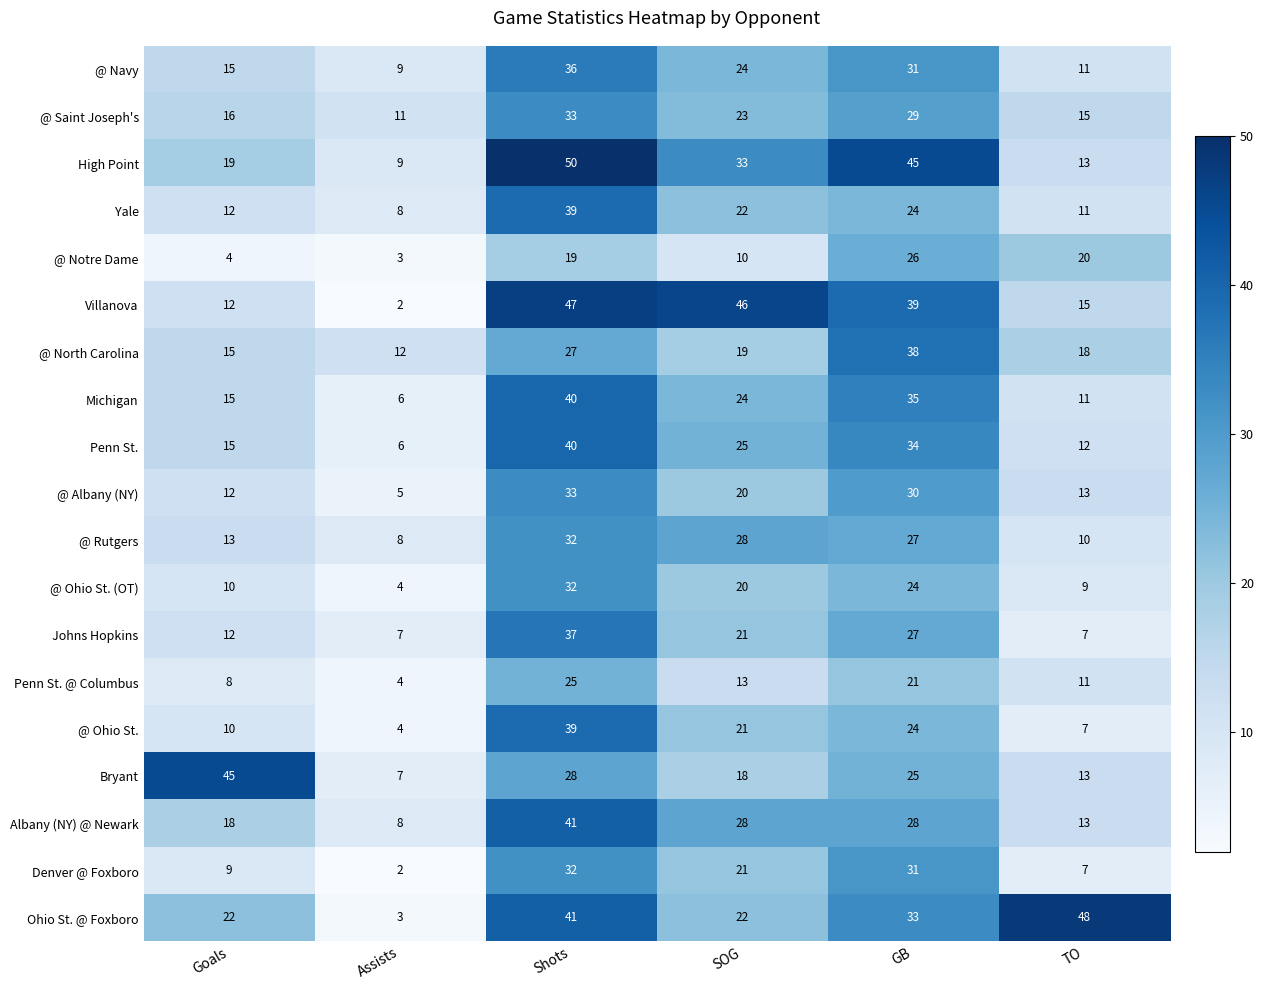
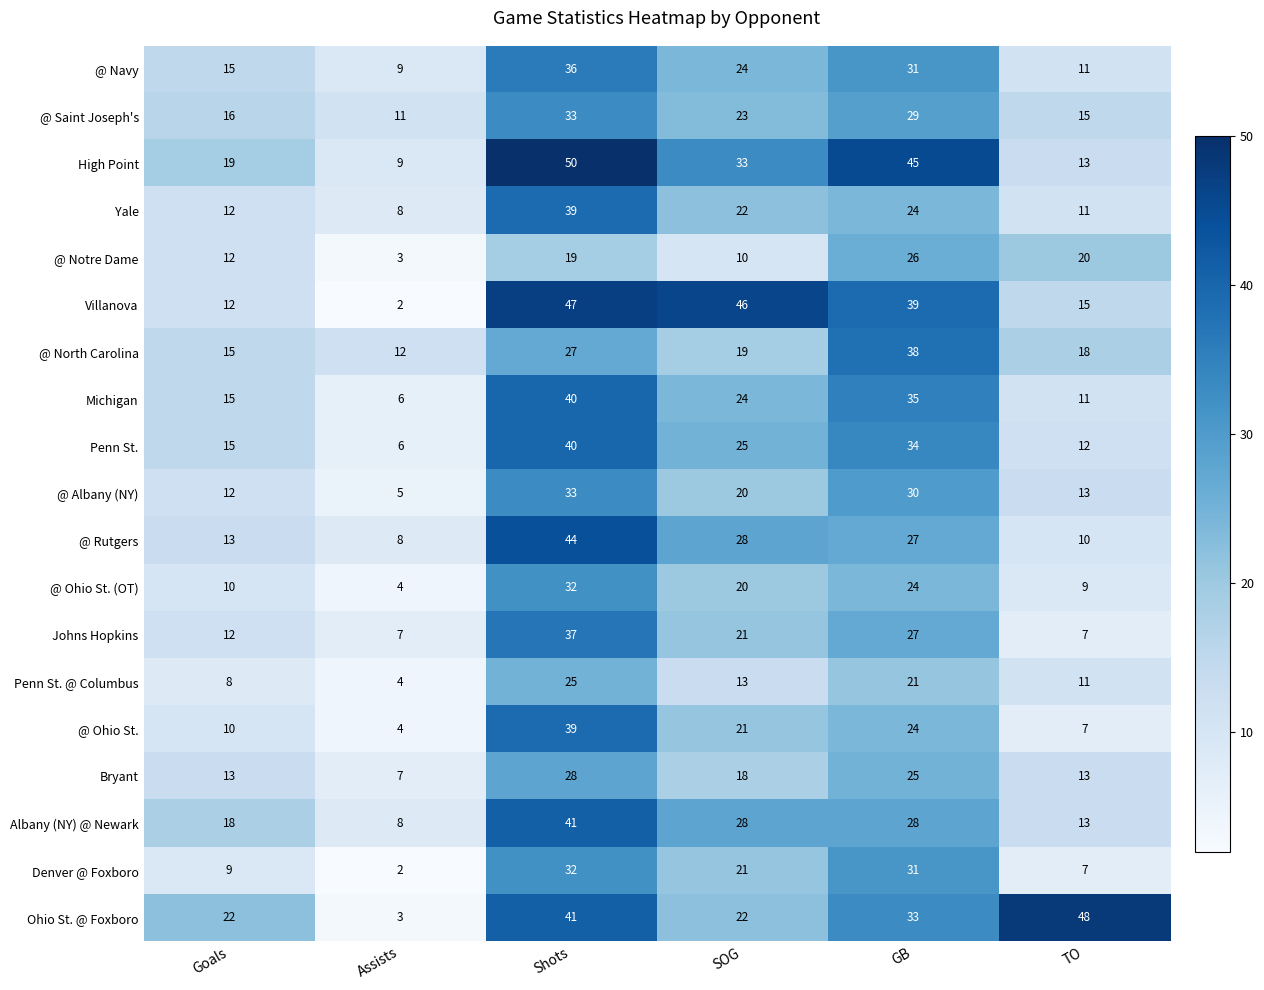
@ Notre Dame, Goals: 4 -> 12
@ Rutgers, Shots: 32 -> 44
Bryant, Goals: 45 -> 13
